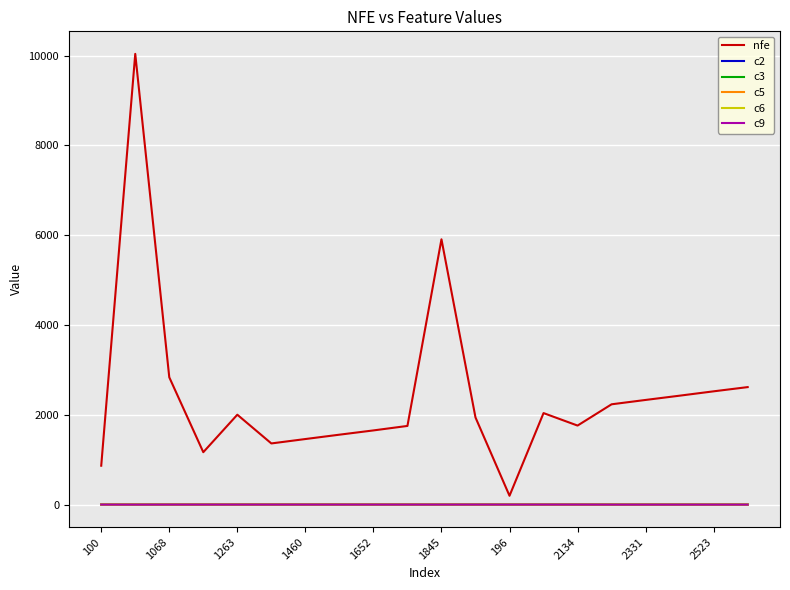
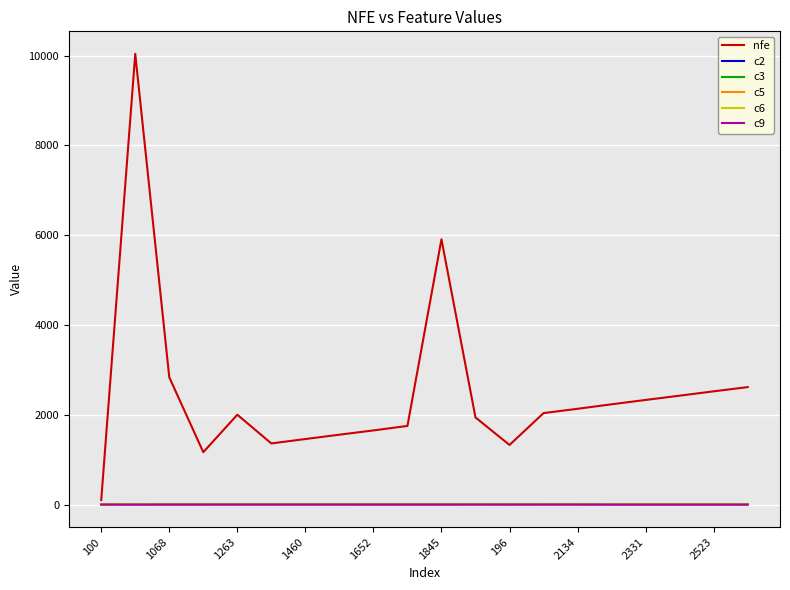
nfe, 100: 900 -> 100
nfe, 196: 200 -> 1300
nfe, 2134: 1800 -> 2100
